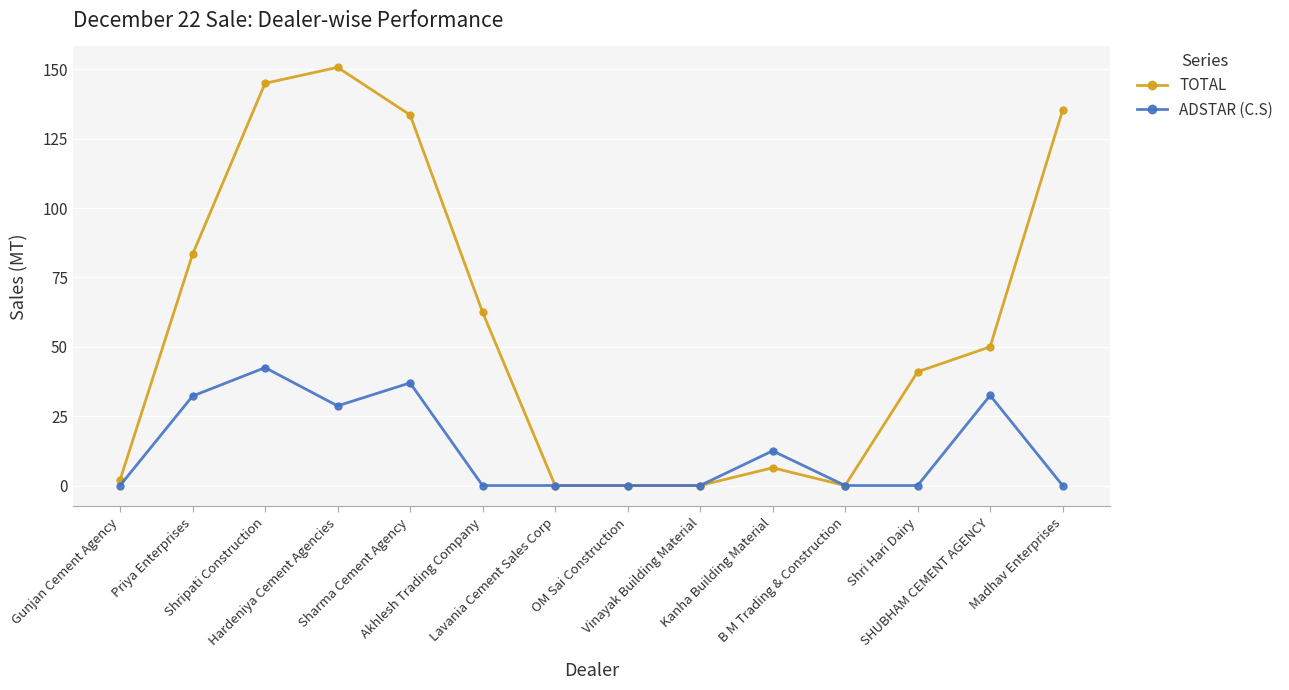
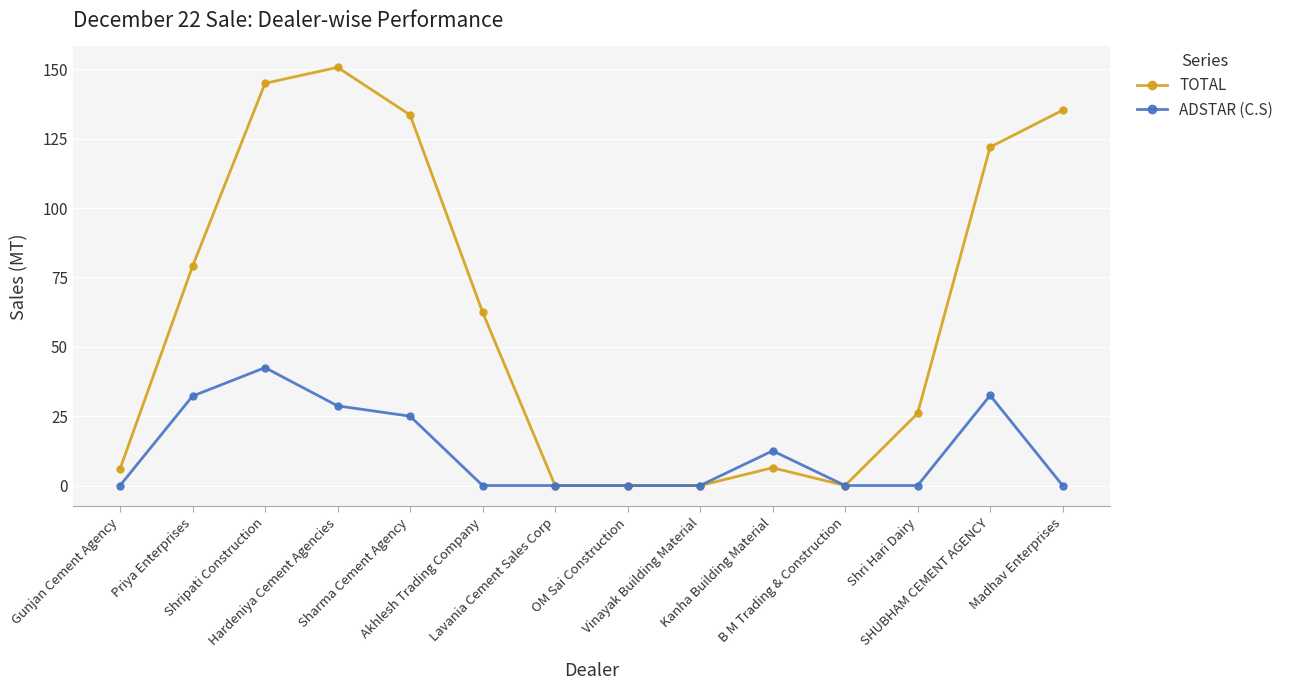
TOTAL, Gunjan Cement Agency: 2 -> 6
TOTAL, Priya Enterprises: 83 -> 79
ADSTAR (C.S), Sharma Cement Agency: 37 -> 25
TOTAL, Shri Hari Dairy: 41 -> 26
TOTAL, SHUBHAM CEMENT AGENCY: 50 -> 122
